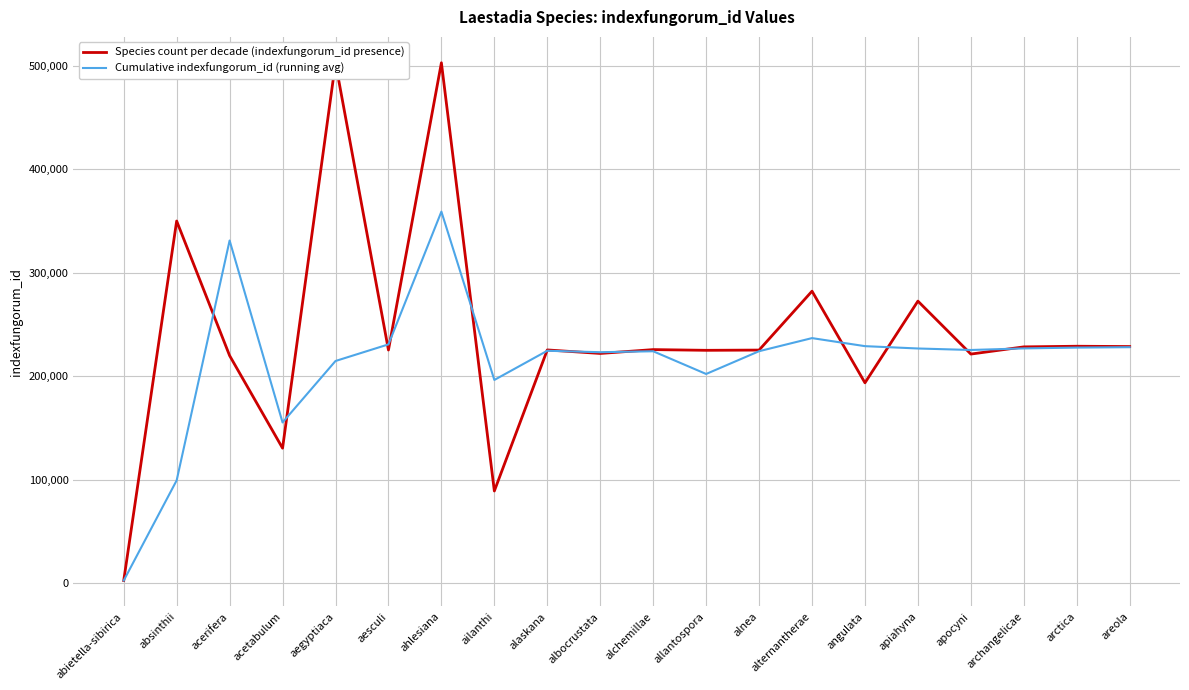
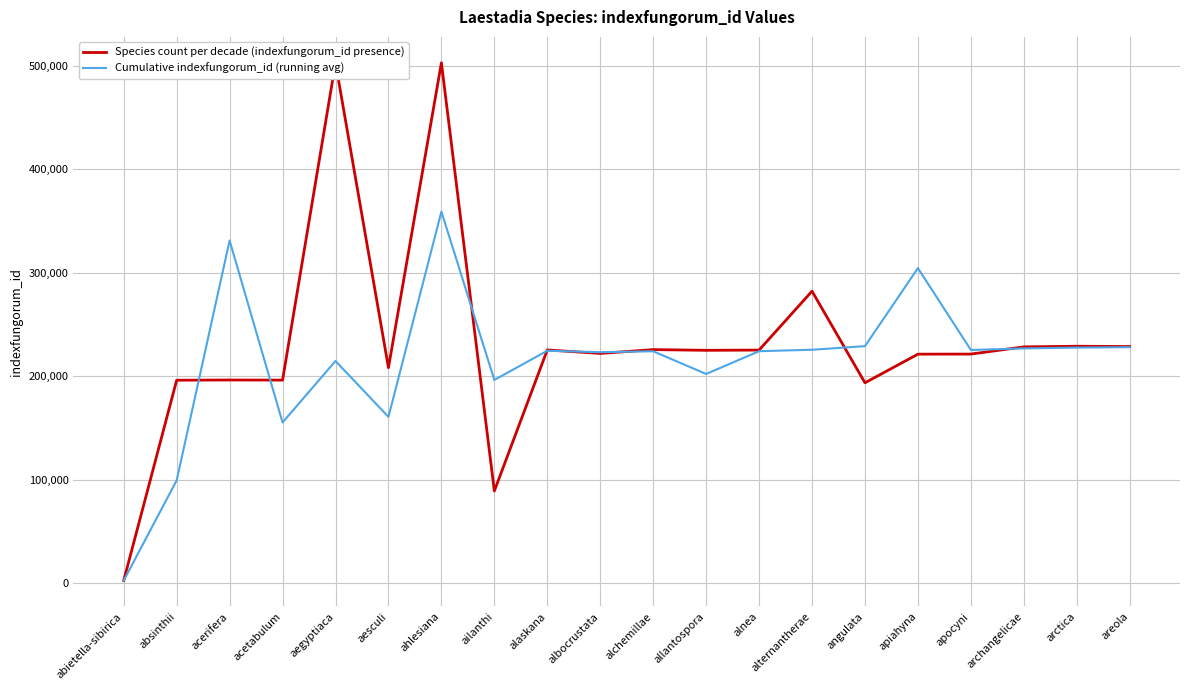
Species count per decade (indexfungorum_id presence), absinthii: 350,000 -> 196,000
Species count per decade (indexfungorum_id presence), acerifera: 220,000 -> 196,000
Species count per decade (indexfungorum_id presence), acetabulum: 130,000 -> 196,000
Species count per decade (indexfungorum_id presence), aesculi: 225,000 -> 208,000
Cumulative indexfungorum_id (running avg), aesculi: 231,000 -> 161,000
Cumulative indexfungorum_id (running avg), alternantherae: 237,000 -> 226,000
Species count per decade (indexfungorum_id presence), apiahyna: 272,000 -> 221,000
Cumulative indexfungorum_id (running avg), apiahyna: 227,000 -> 304,000
